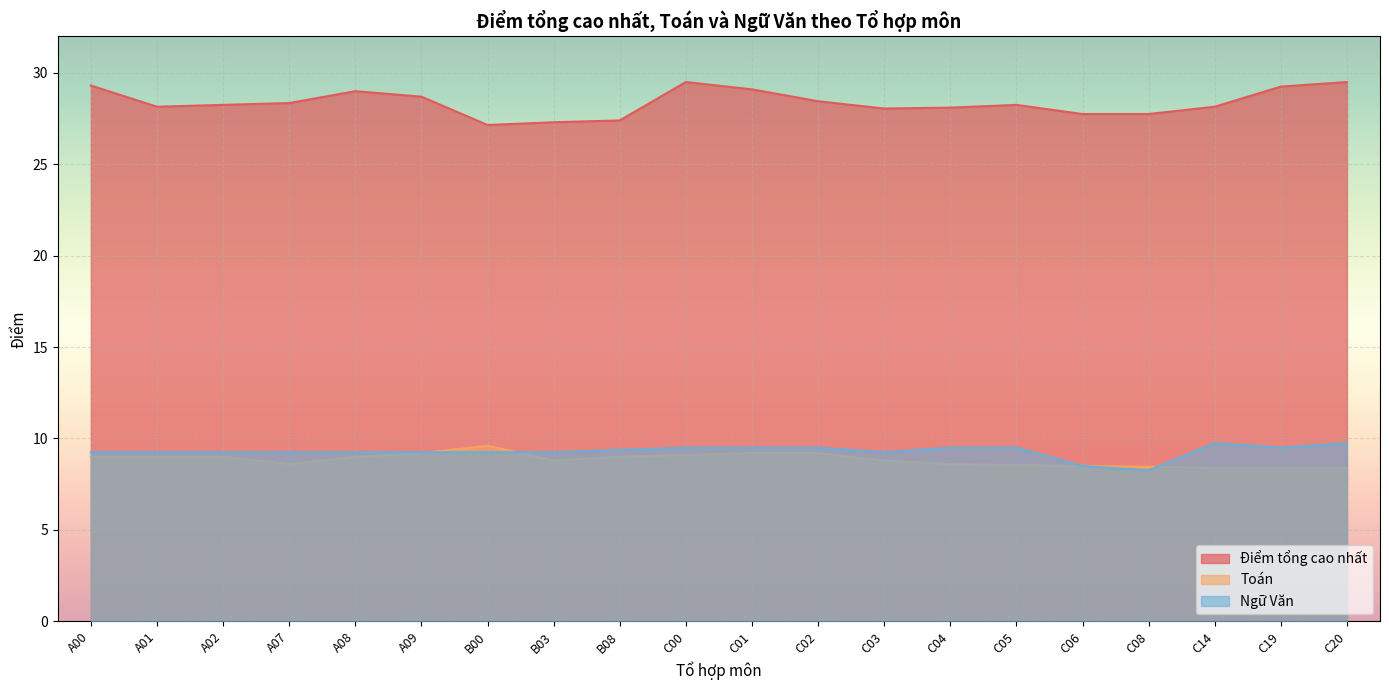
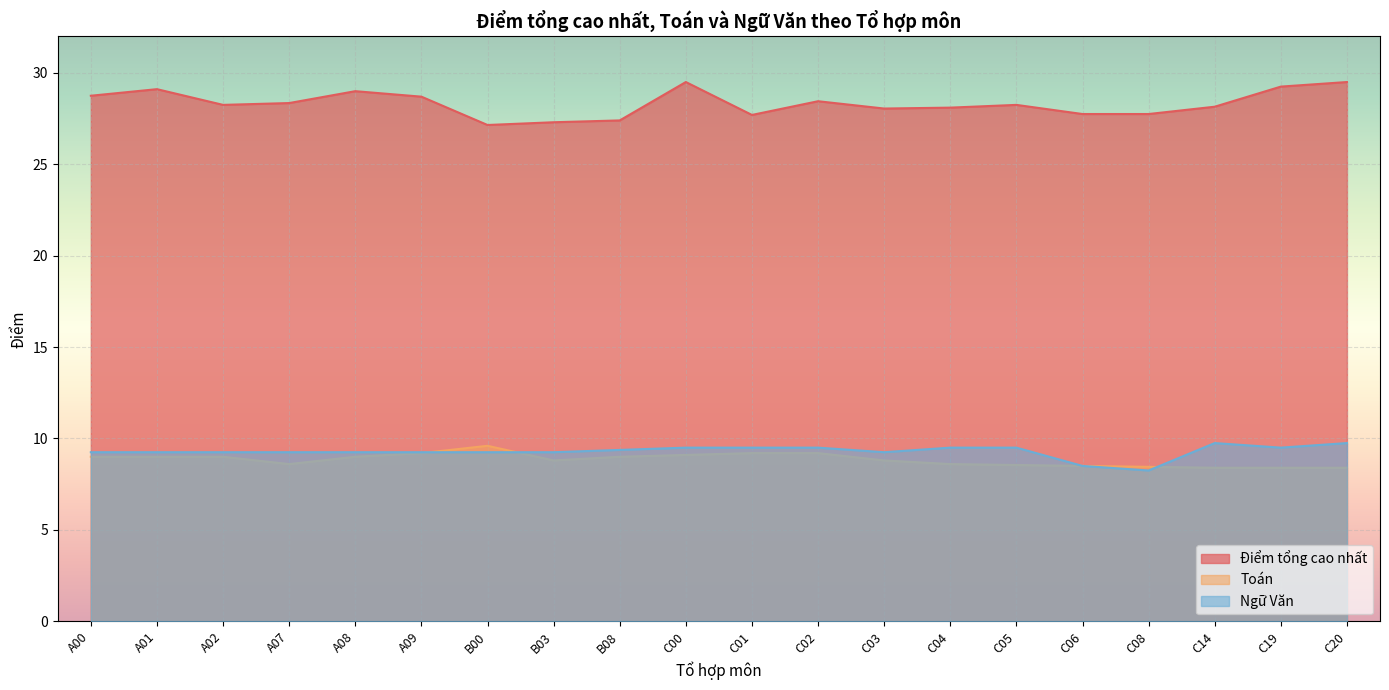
Điểm tổng cao nhất, A00: 29.3 -> 28.8
Điểm tổng cao nhất, A01: 28.2 -> 29.1
Điểm tổng cao nhất, C01: 29.1 -> 27.7
